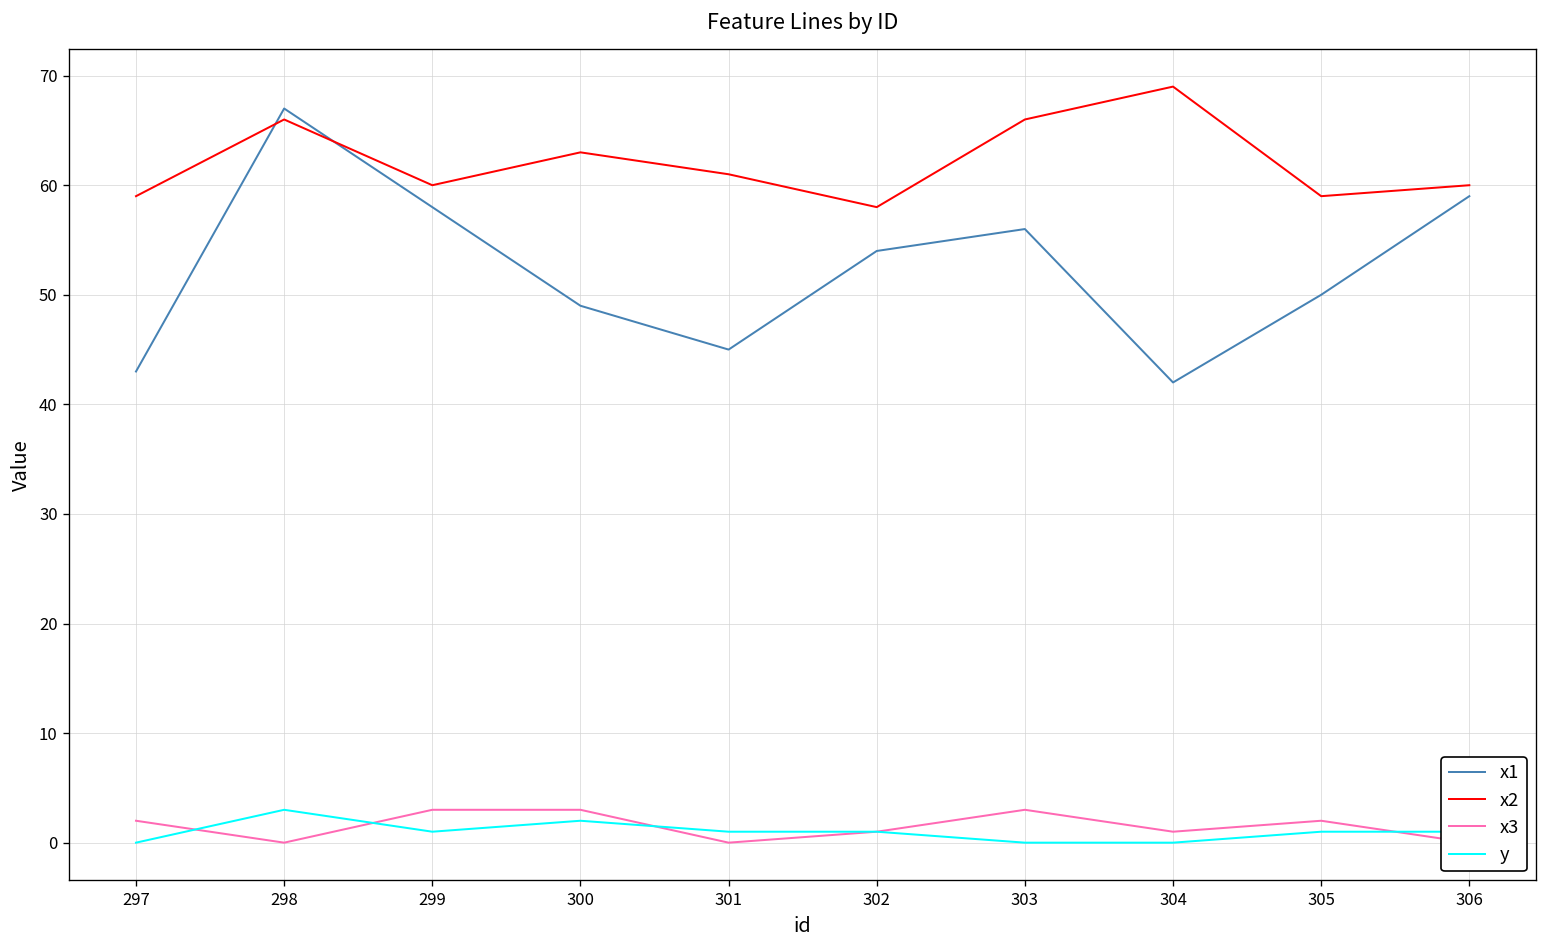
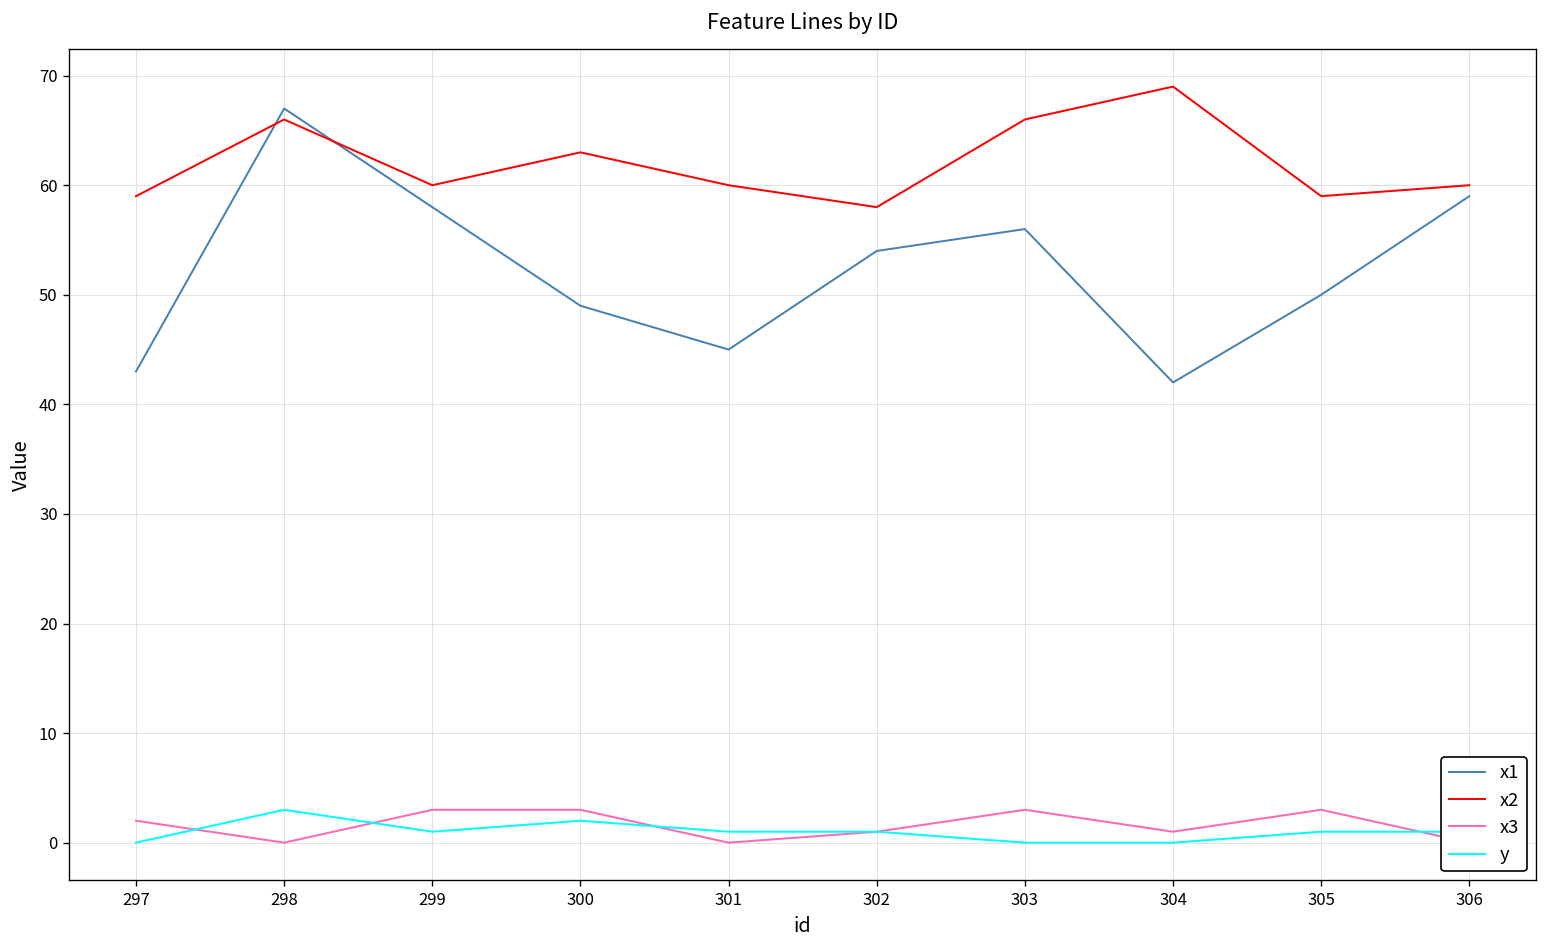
x2, 301: 61 -> 60
x3, 305: 2 -> 3
